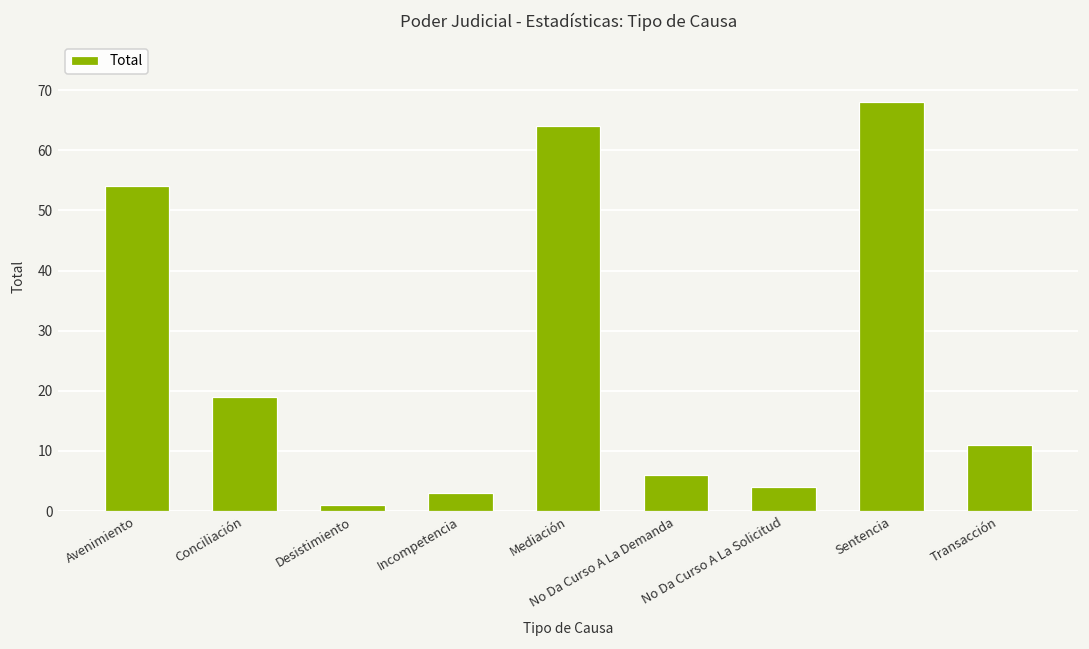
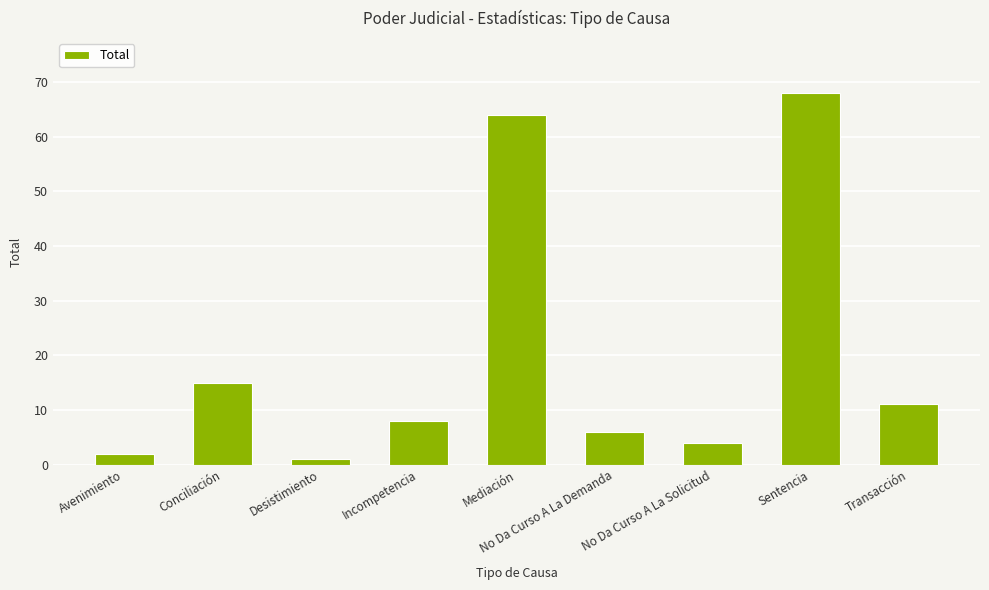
Avenimiento: 54 -> 2
Conciliación: 19 -> 15
Incompetencia: 3 -> 8
